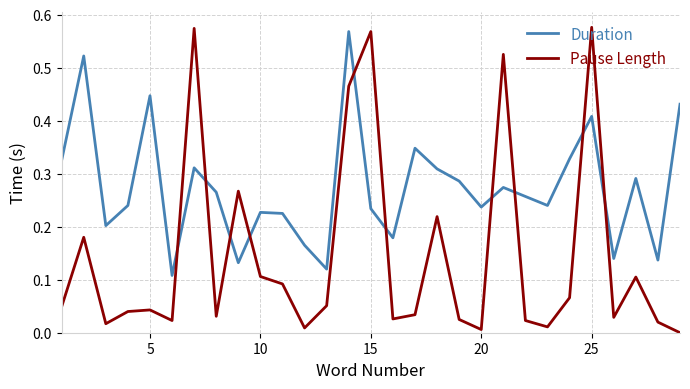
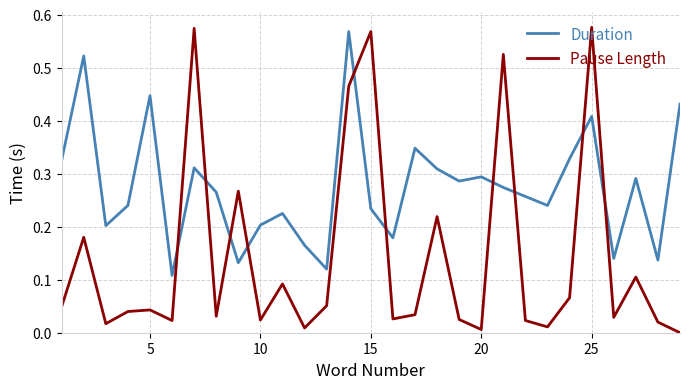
Duration, 10: 0.23 -> 0.20
Pause Length, 10: 0.11 -> 0.02
Duration, 20: 0.24 -> 0.29
